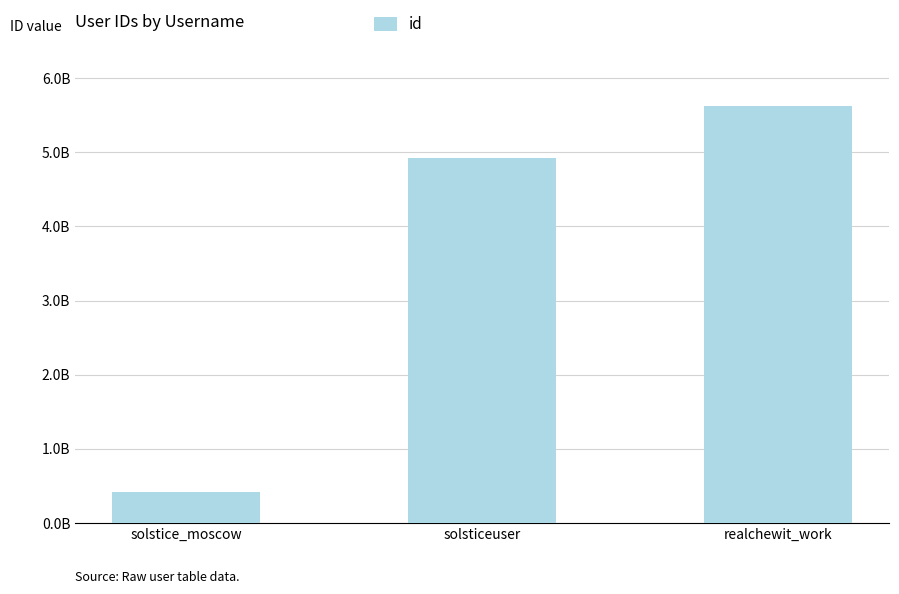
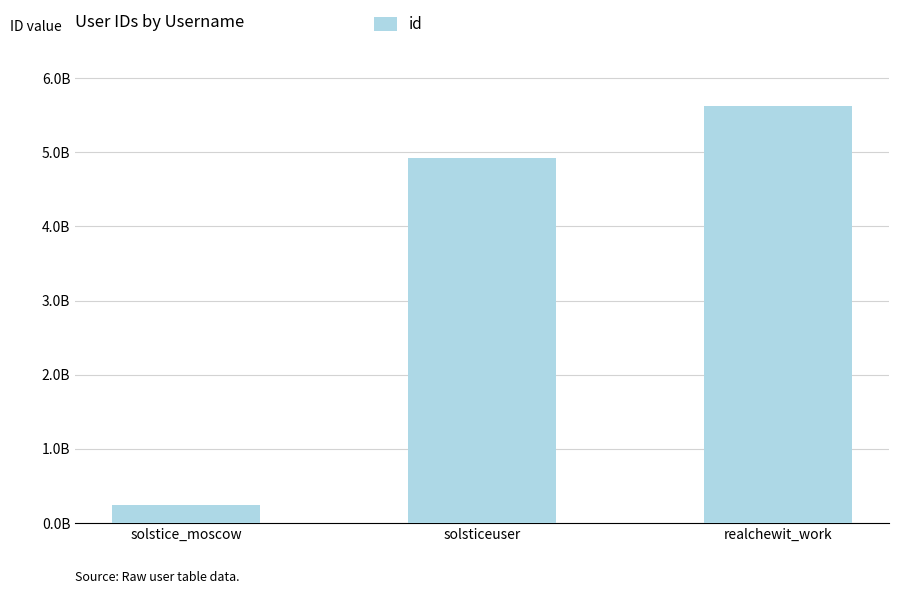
solstice_moscow: 400000000 -> 200000000
